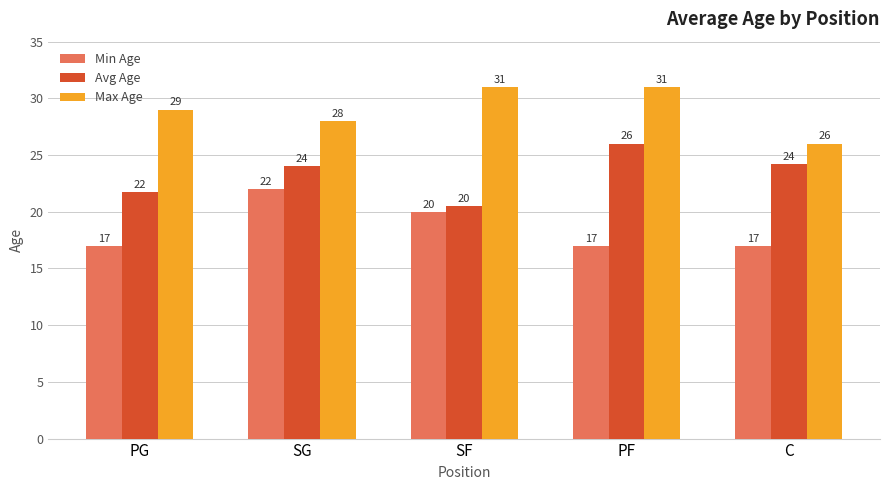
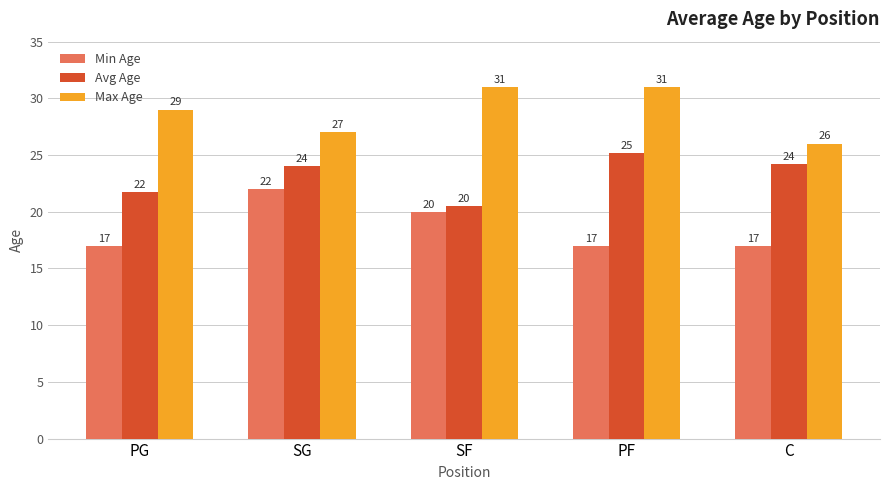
Max Age, SG: 28 -> 27
Avg Age, PF: 26 -> 25
